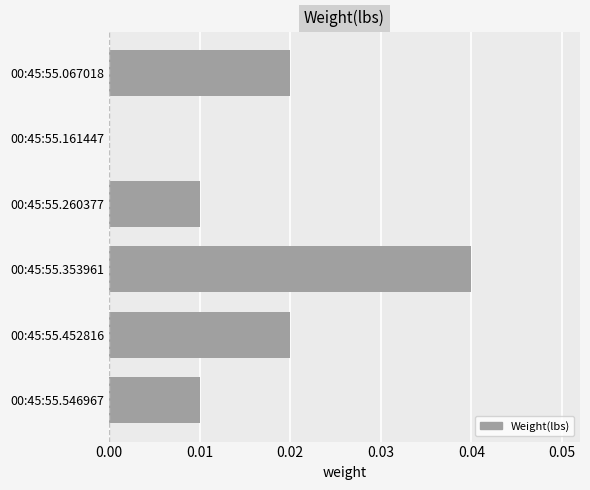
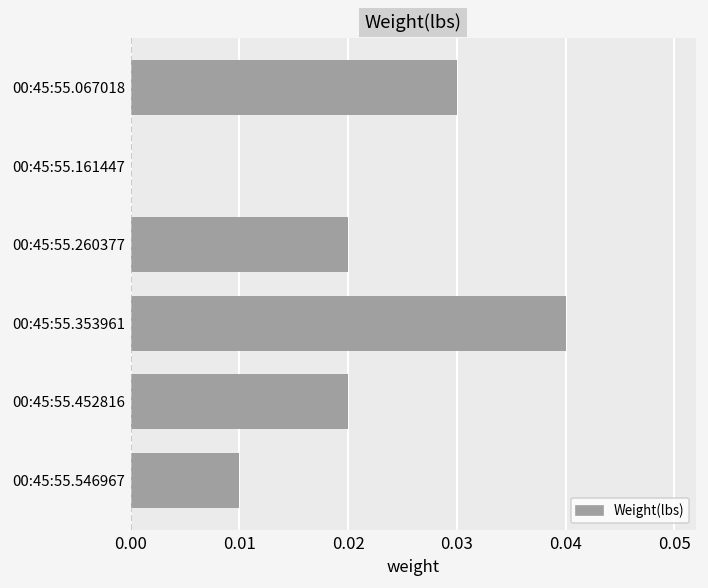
00:45:55.067018: 0.02 -> 0.03
00:45:55.260377: 0.01 -> 0.02
